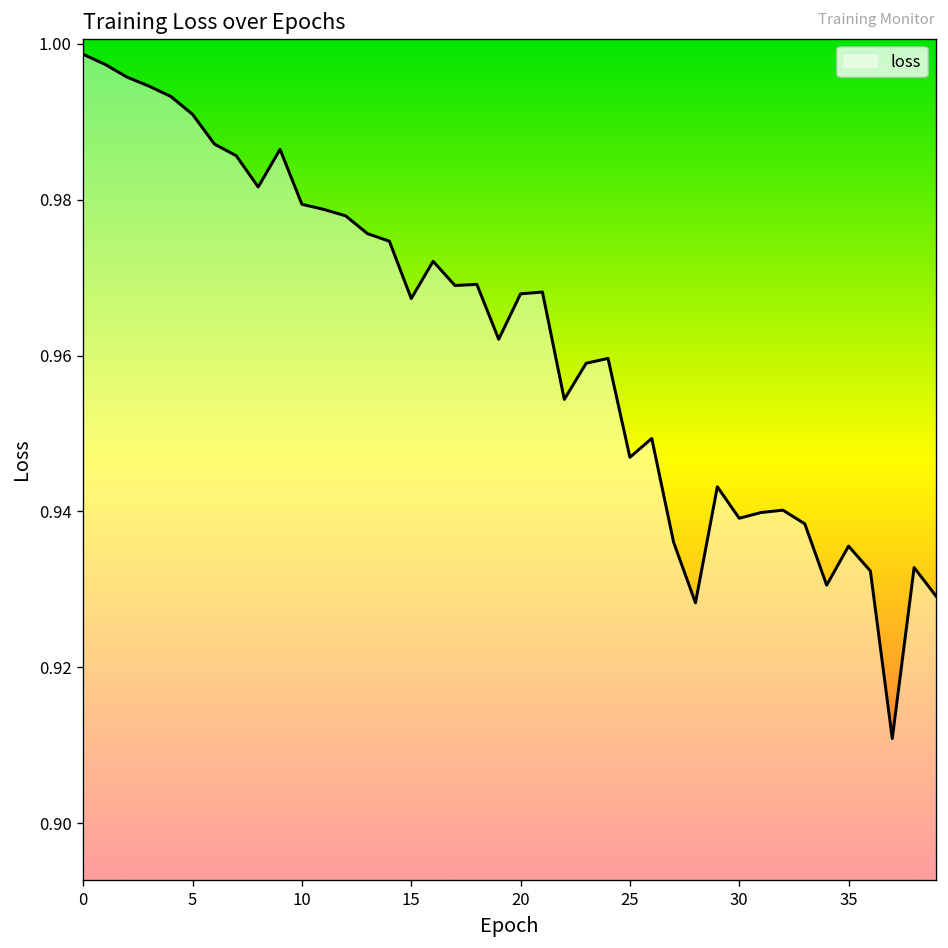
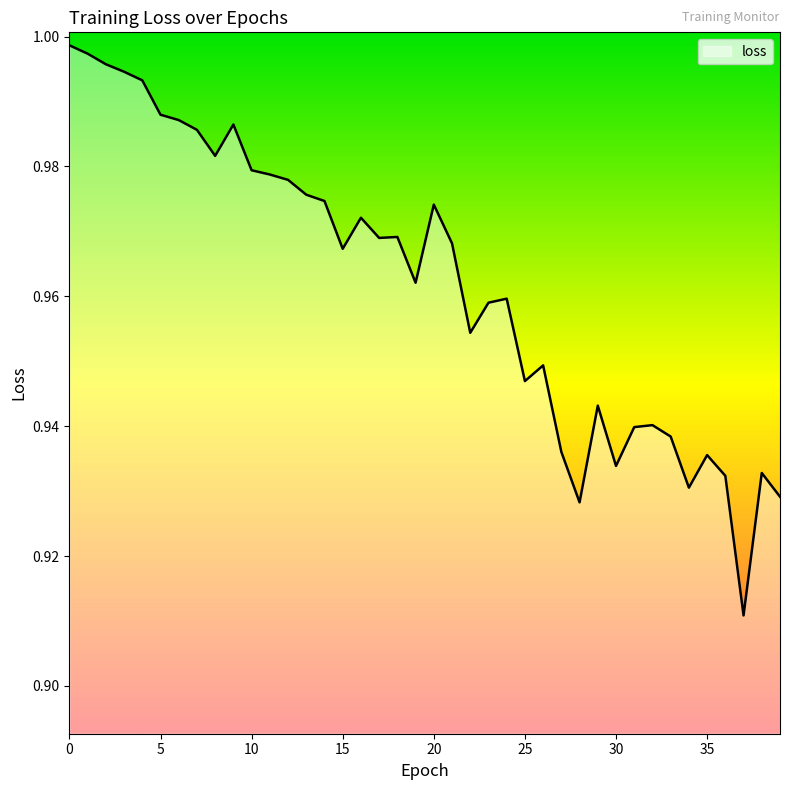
5: 0.991 -> 0.988
20: 0.968 -> 0.974
30: 0.939 -> 0.934
